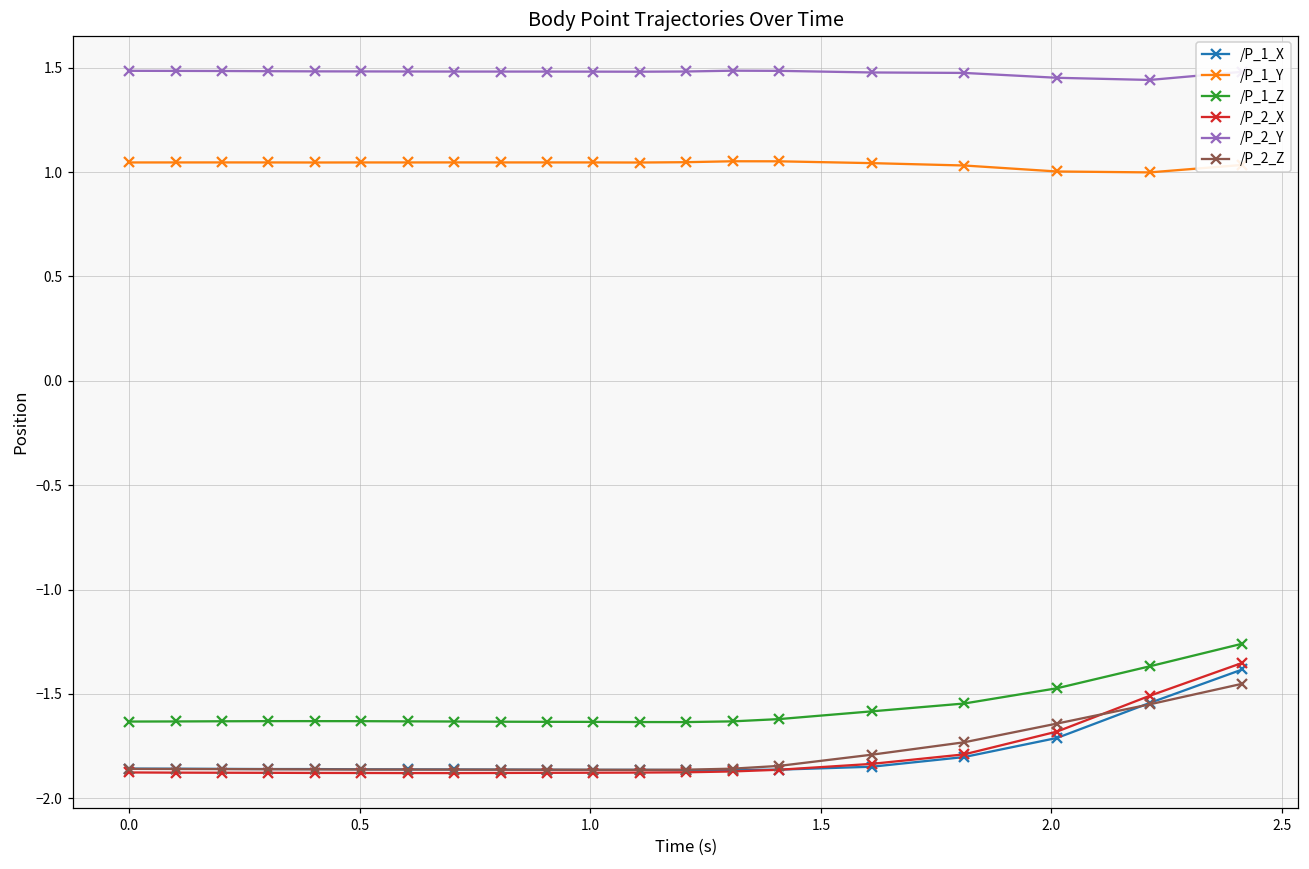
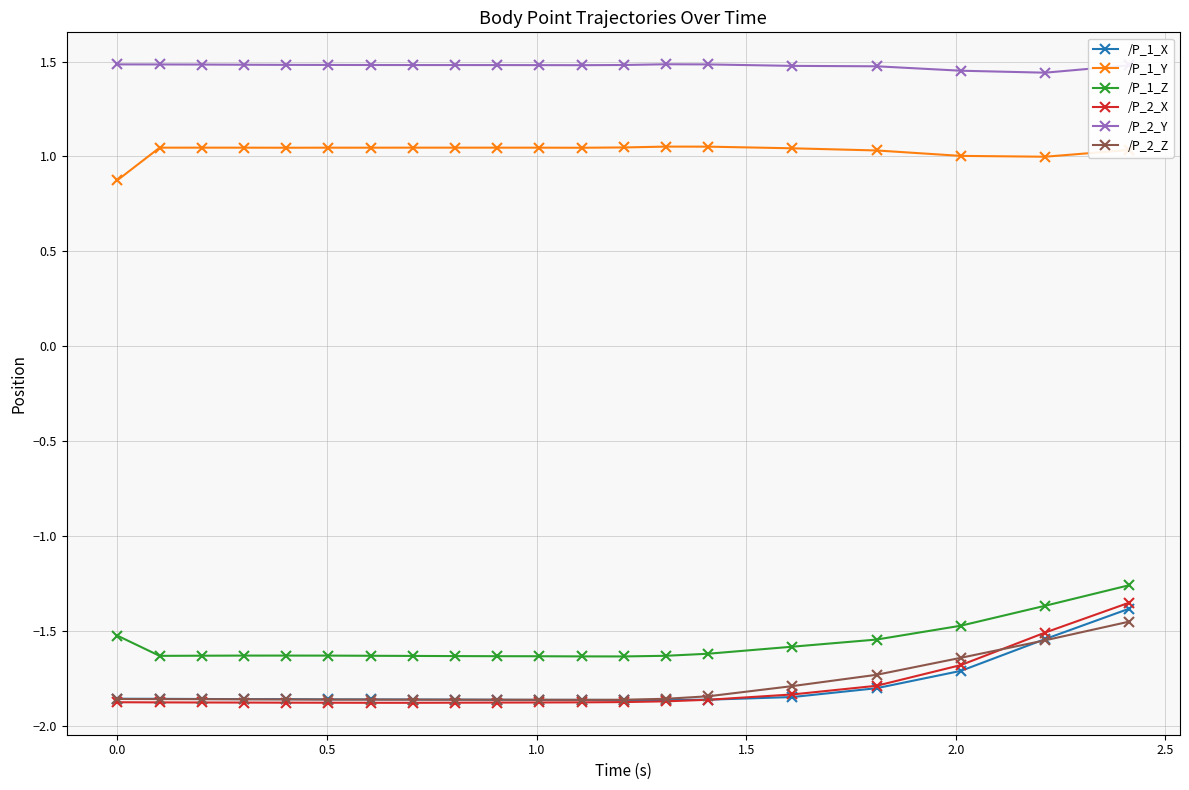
/P_1_Y, 0.0: 1.05 -> 0.87
/P_1_Z, 0.0: -1.63 -> -1.53
